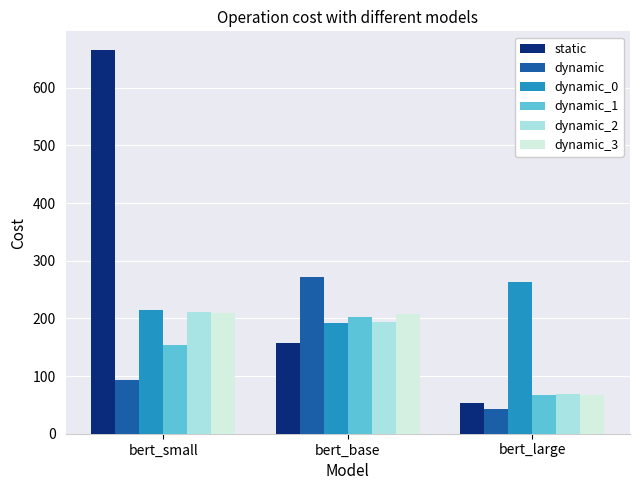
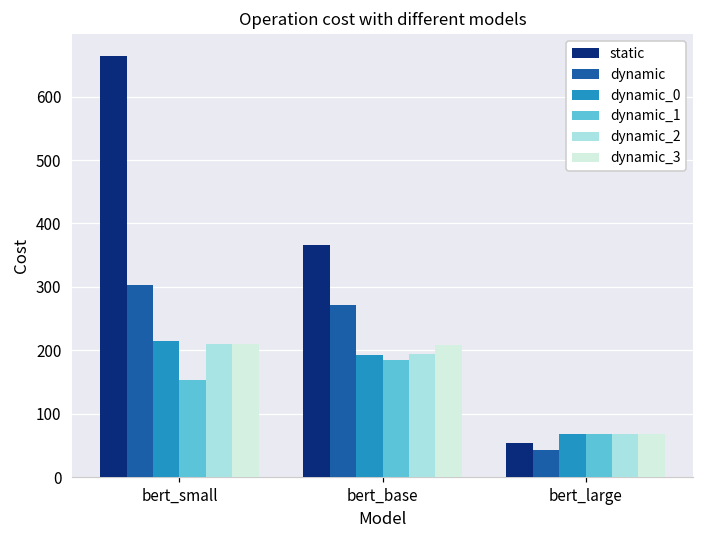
dynamic, bert_small: 90 -> 300
static, bert_base: 160 -> 370
dynamic_1, bert_base: 200 -> 180
dynamic_0, bert_large: 260 -> 70
